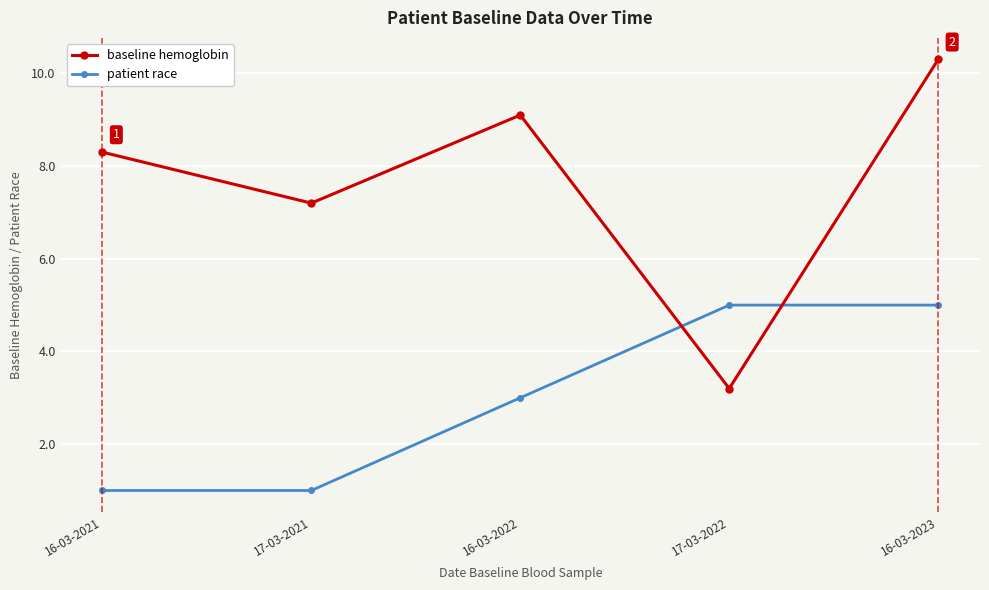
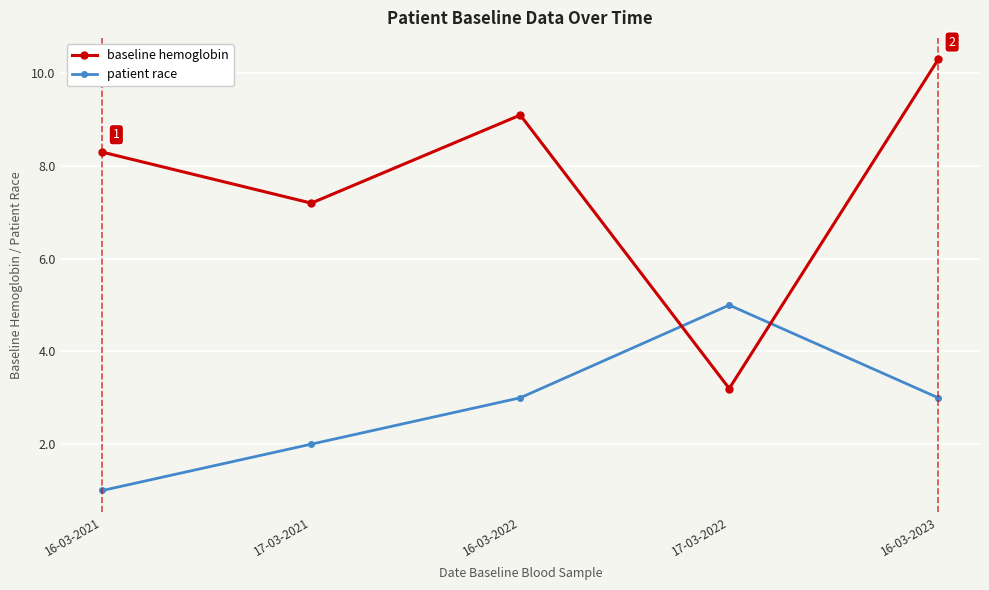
patient race, 17-03-2021: 1 -> 2
patient race, 16-03-2023: 5 -> 3
